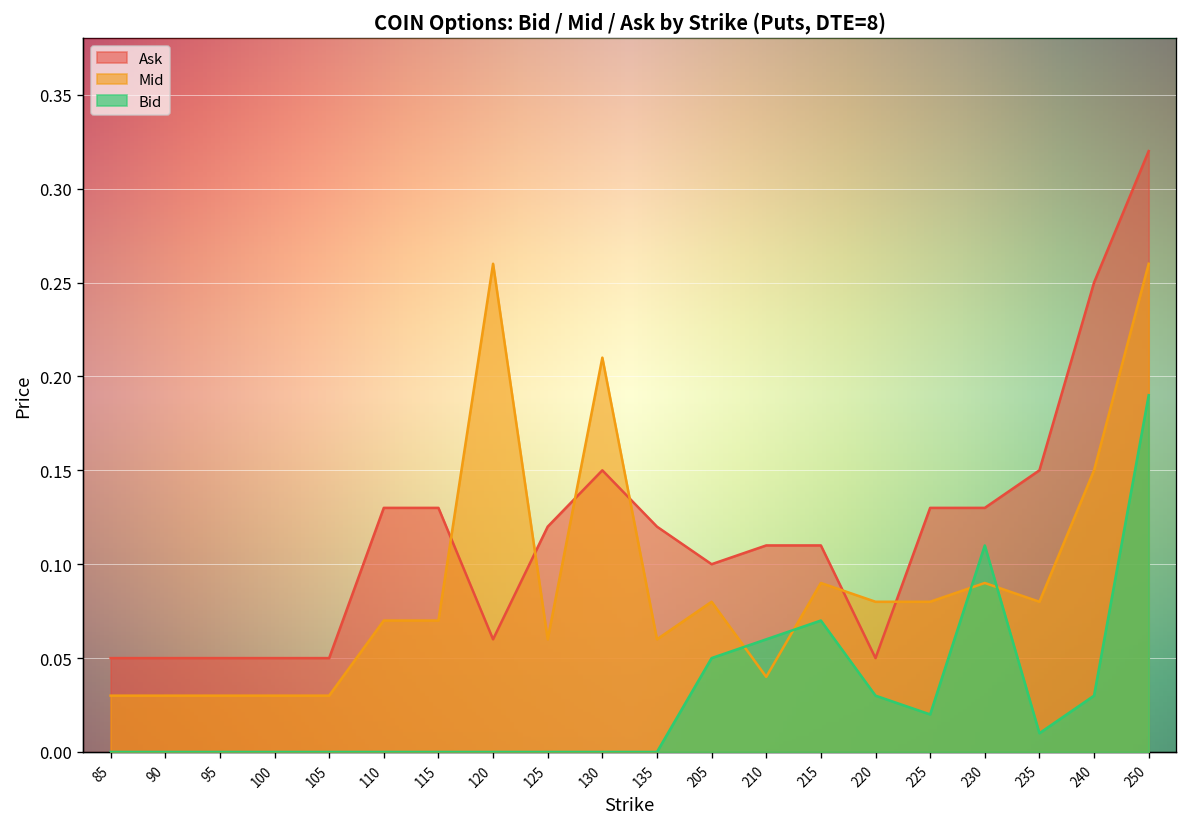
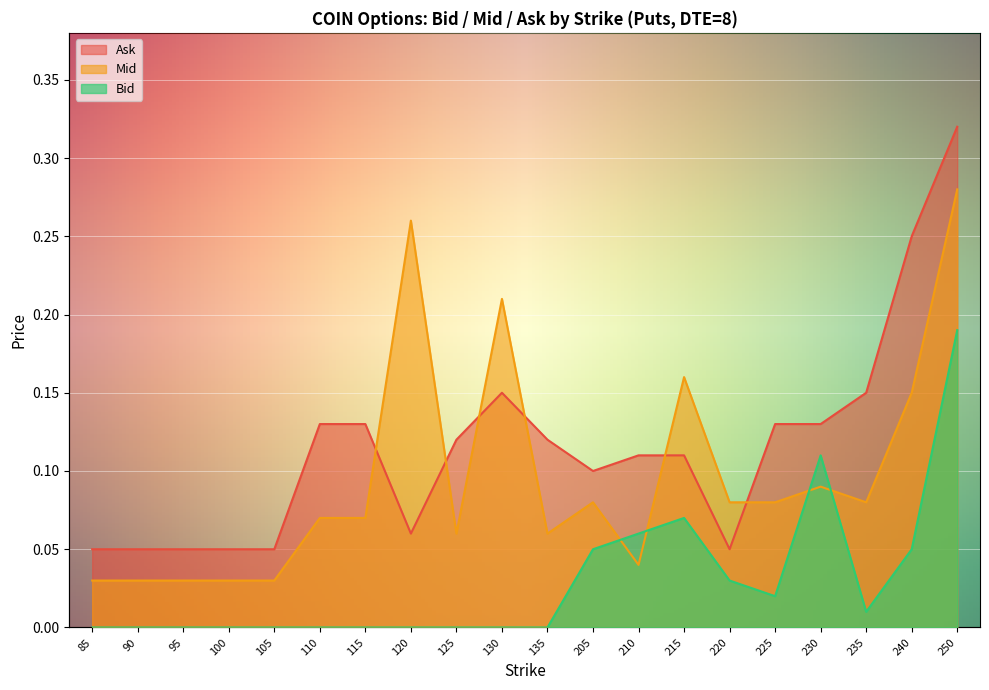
Mid, 215: 0.09 -> 0.16
Bid, 240: 0.03 -> 0.05
Mid, 250: 0.26 -> 0.28
